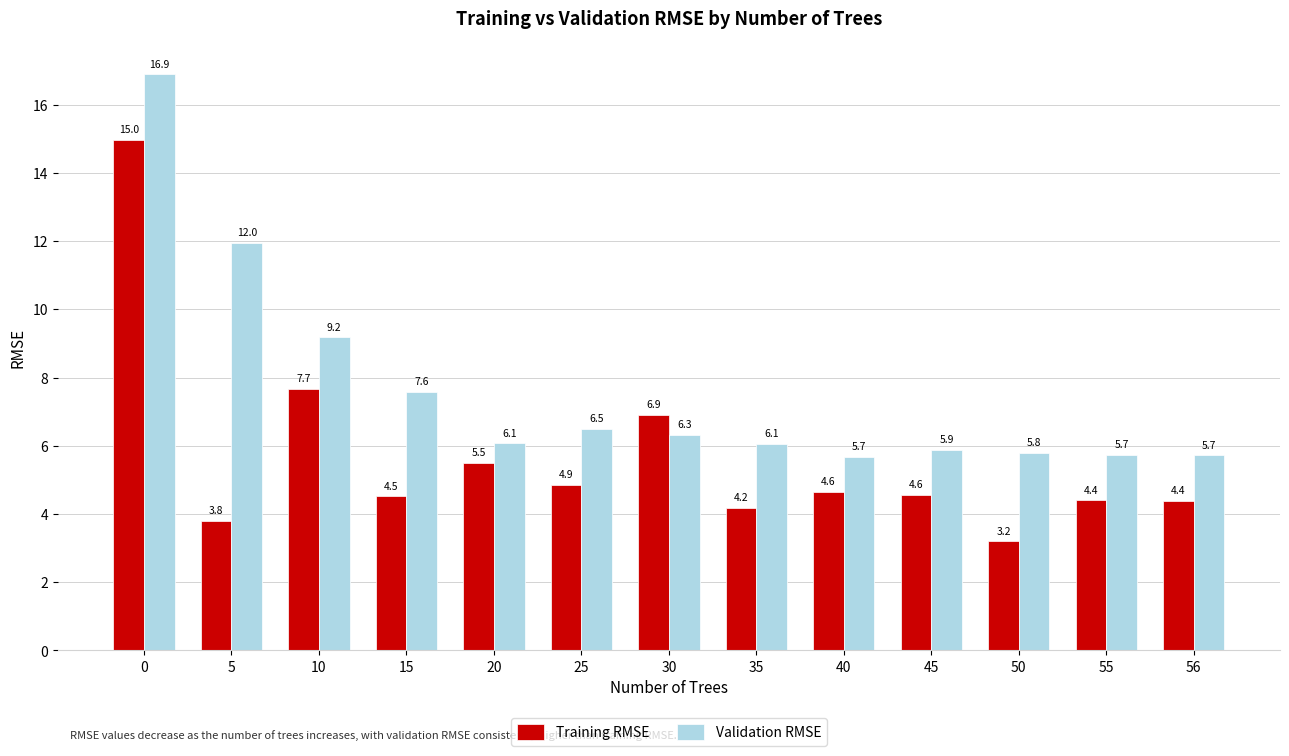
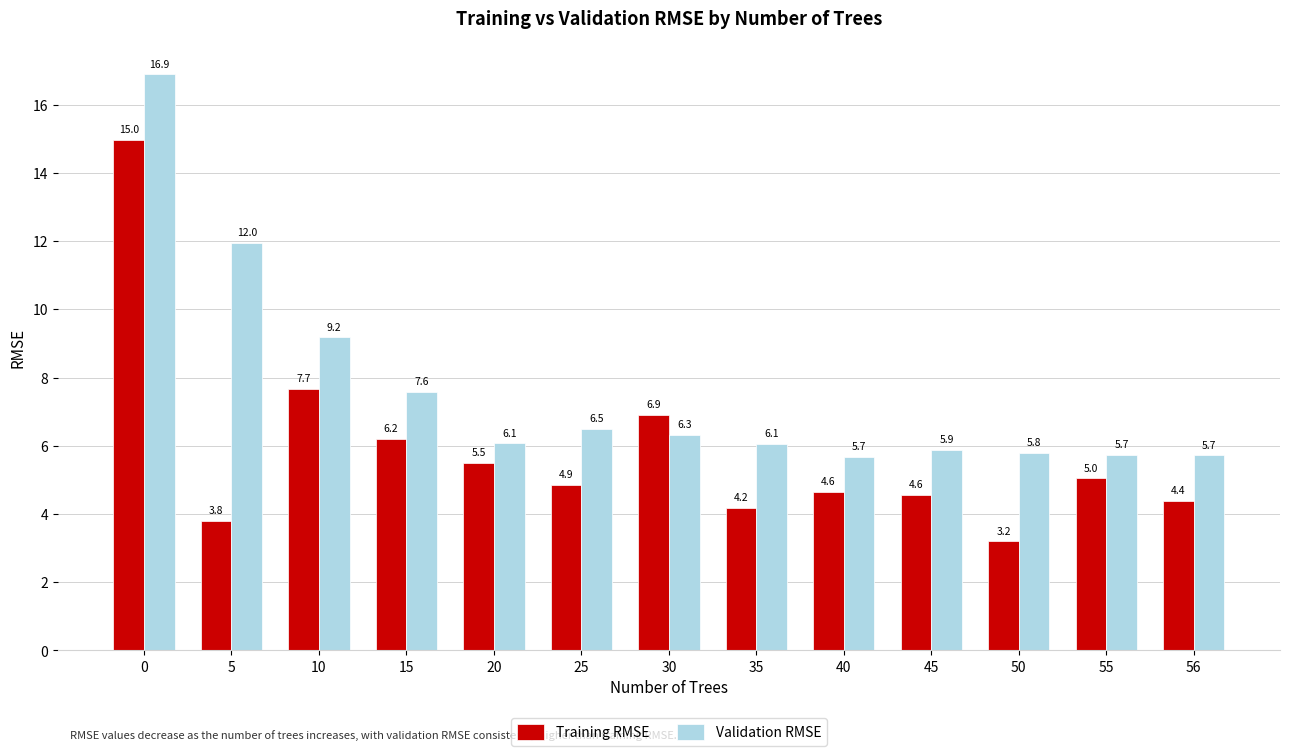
Training RMSE, 15: 4.5 -> 6.2
Training RMSE, 55: 4.4 -> 5.0
